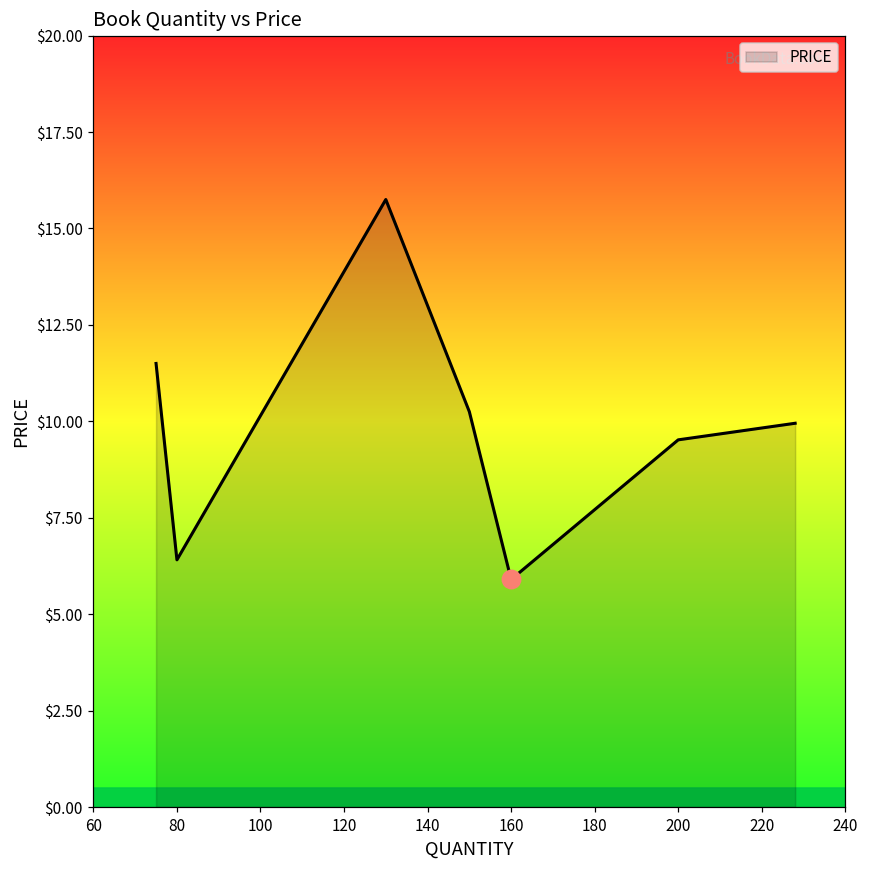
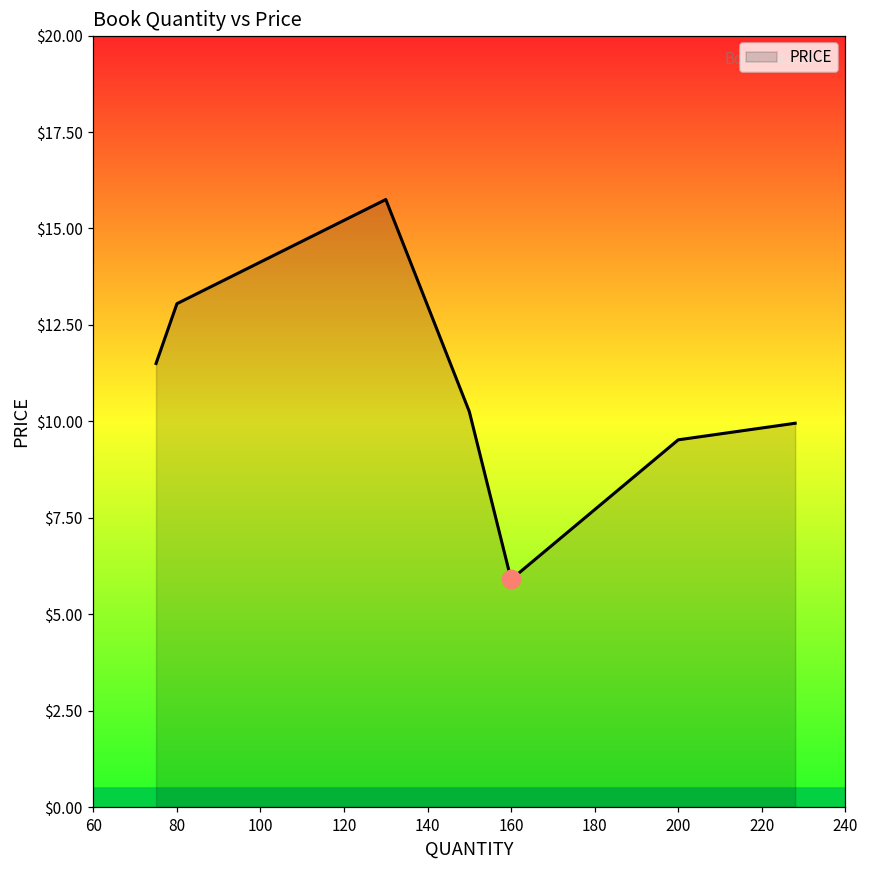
PRICE, 80: $6.4 -> $13.1
